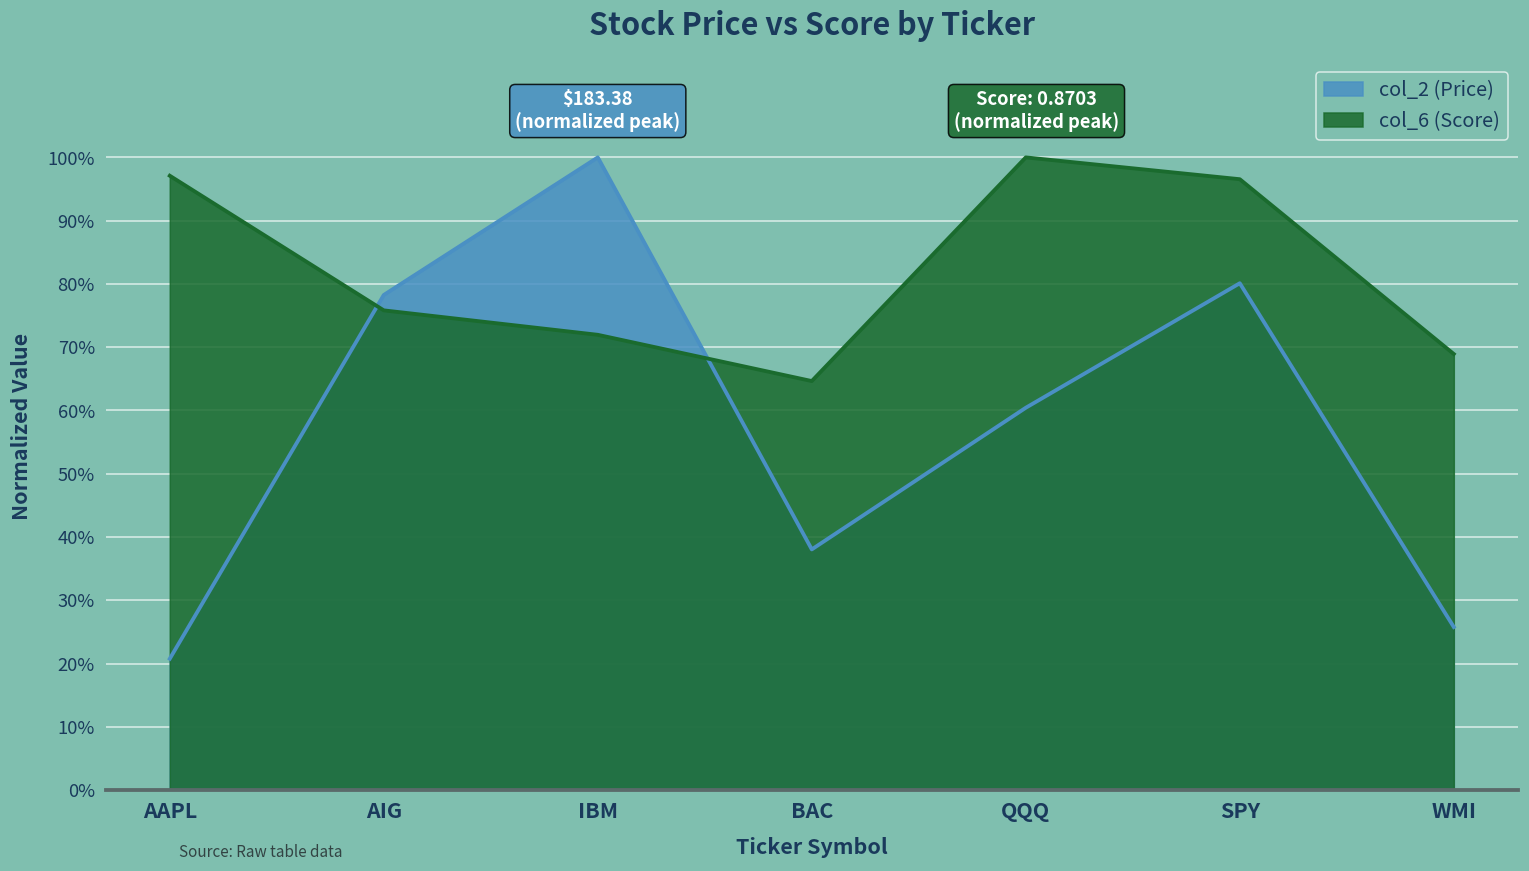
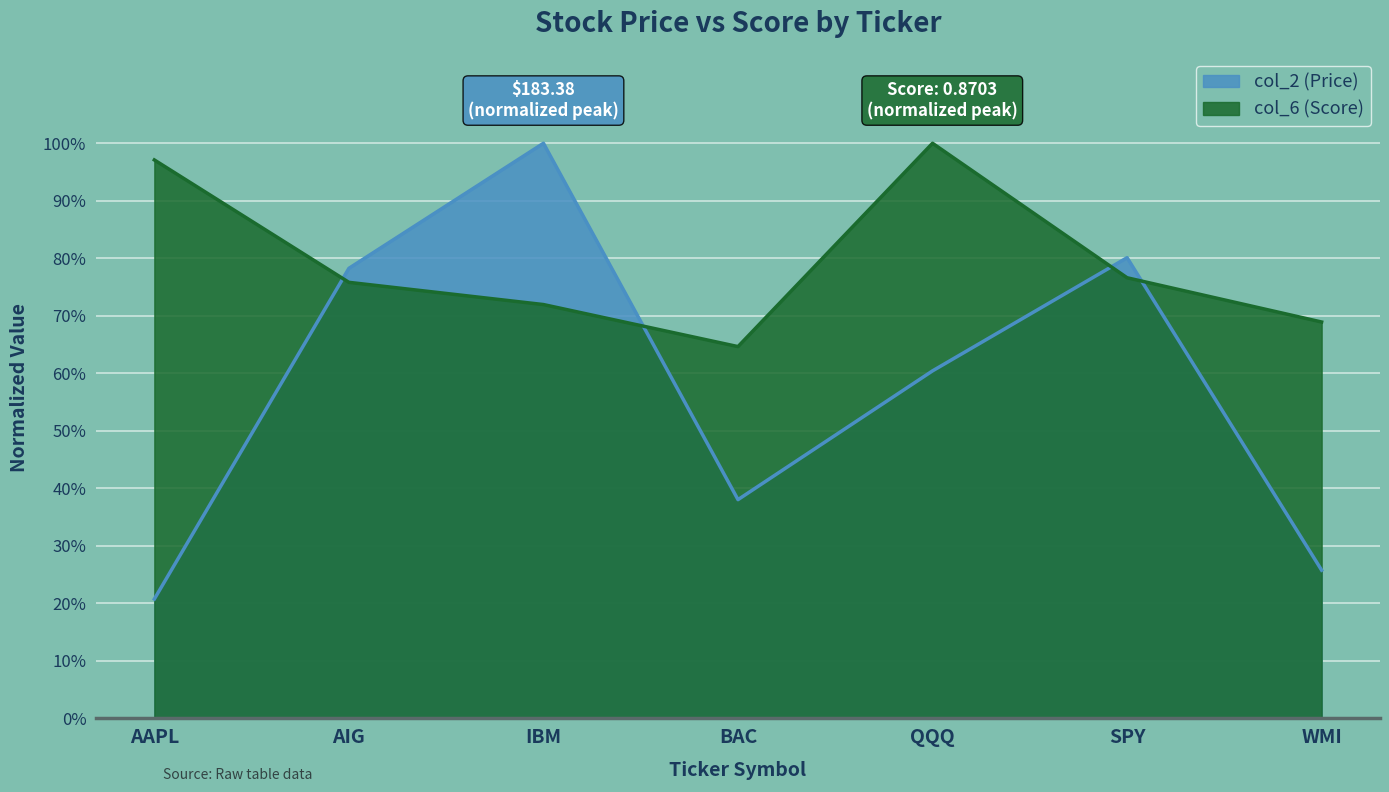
col_6 (Score), SPY: 97% -> 77%
